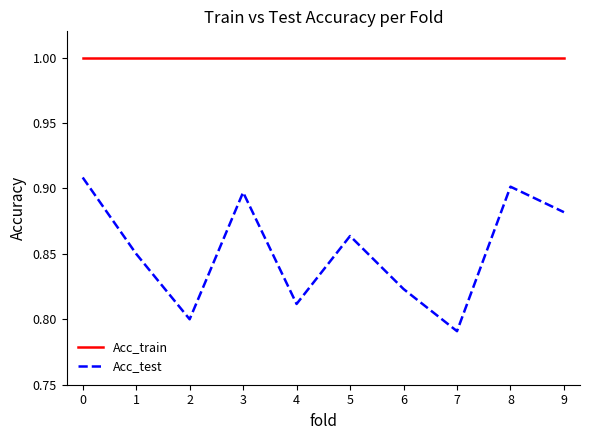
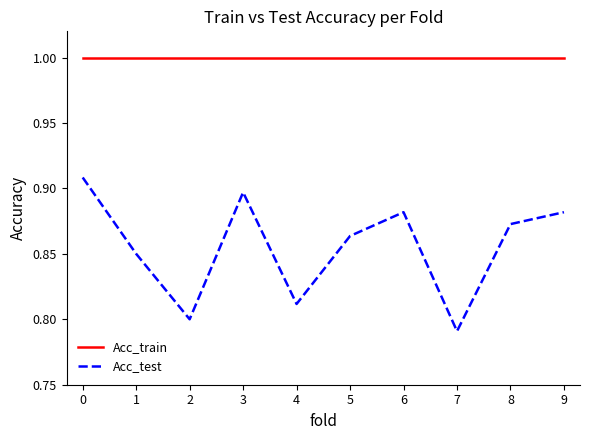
Acc_test, 6: 0.823 -> 0.882
Acc_test, 8: 0.901 -> 0.873
